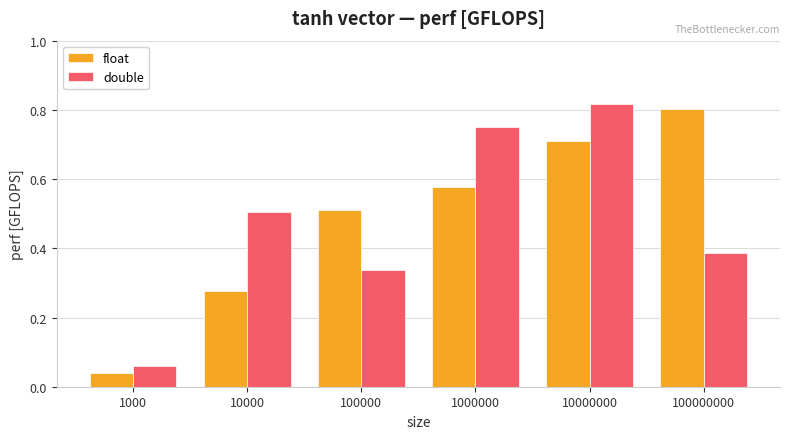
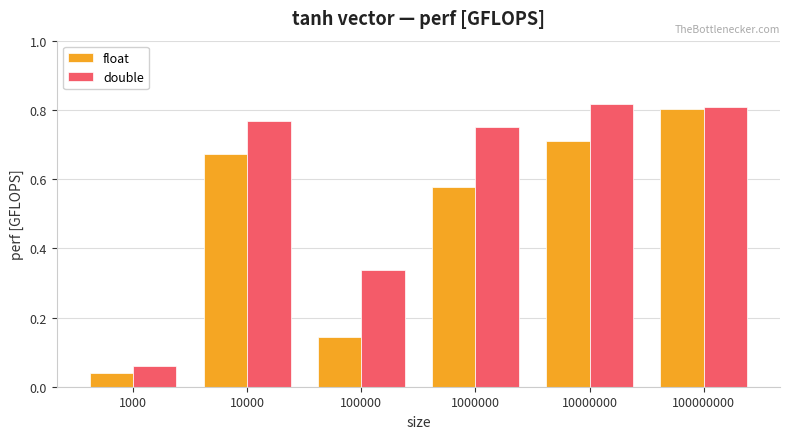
float, 10000: 0.28 -> 0.67
double, 10000: 0.51 -> 0.77
float, 100000: 0.51 -> 0.14
double, 100000000: 0.39 -> 0.81
